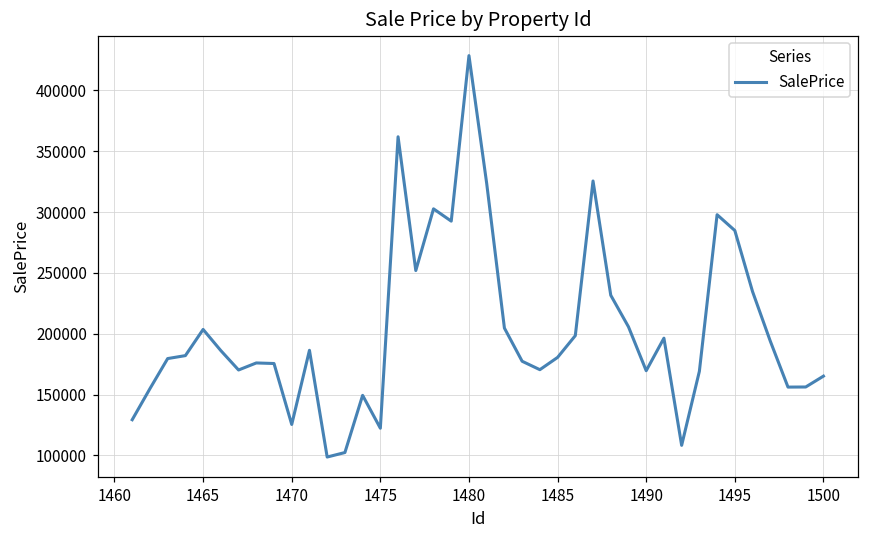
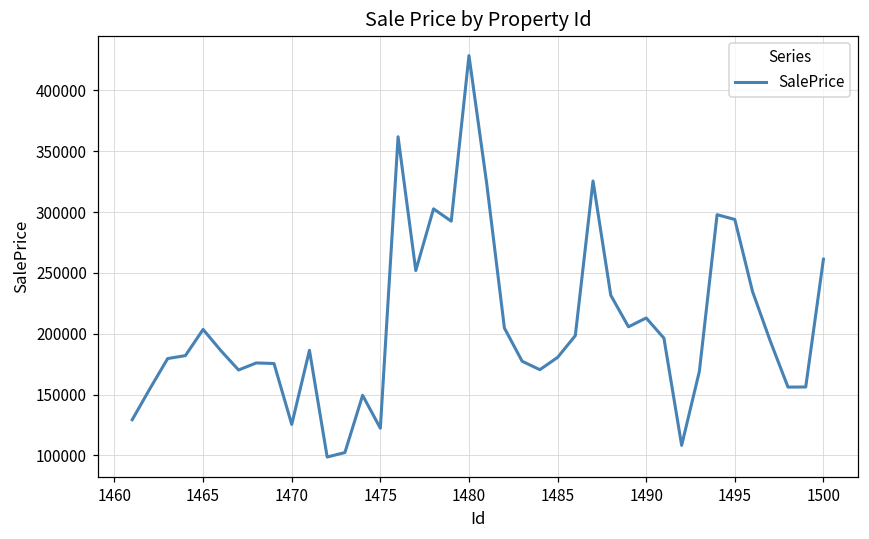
1490: 170000 -> 213000
1495: 285000 -> 294000
1500: 165000 -> 261000
